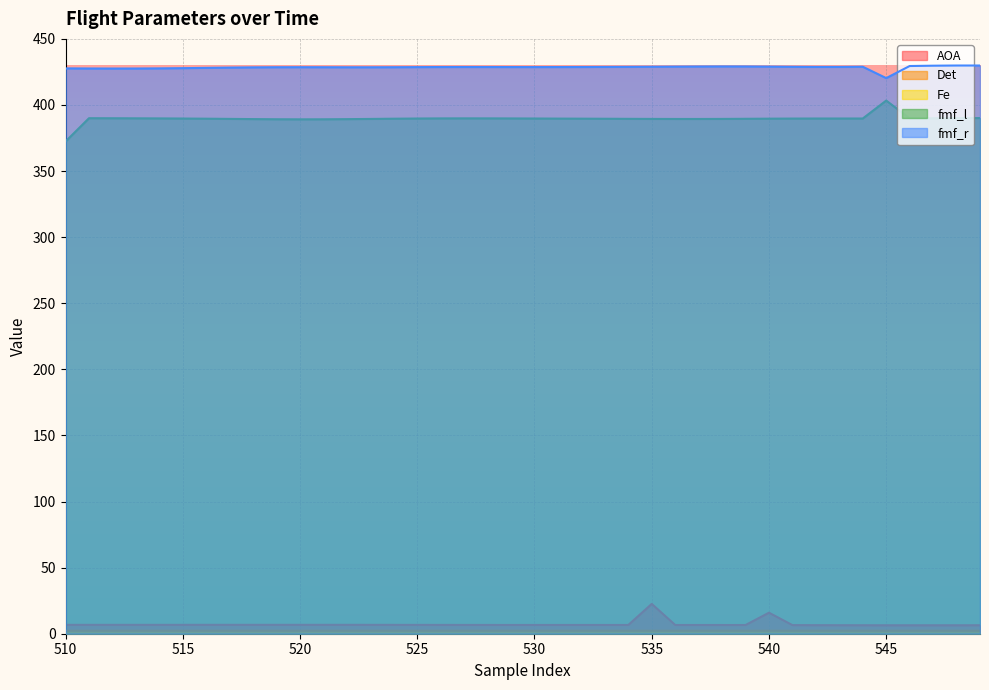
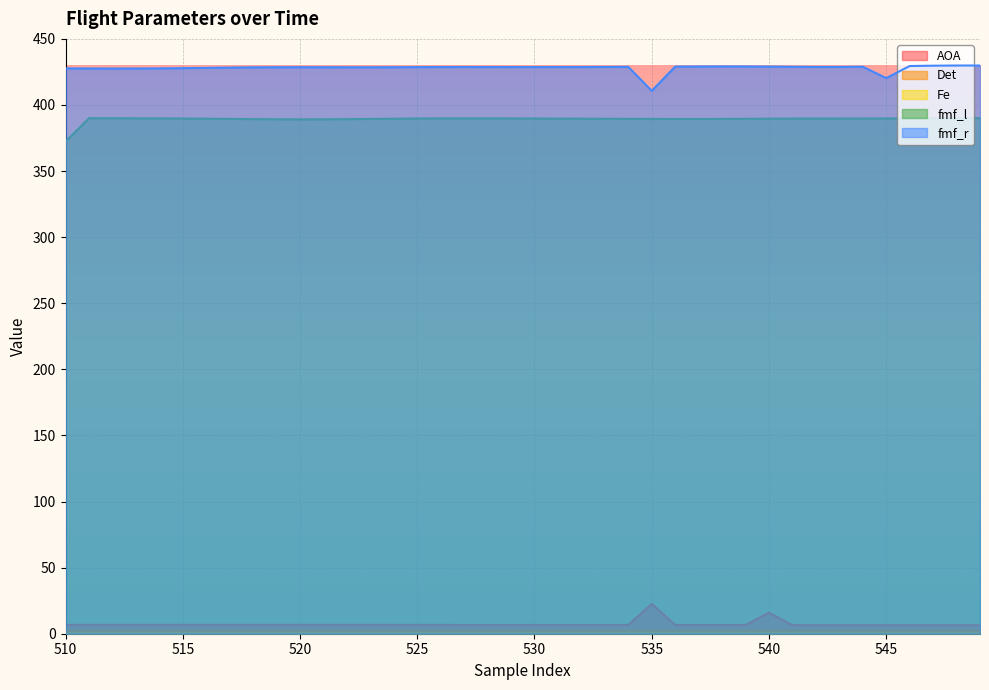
fmf_r, 535: 429 -> 411
fmf_l, 545: 403 -> 390
